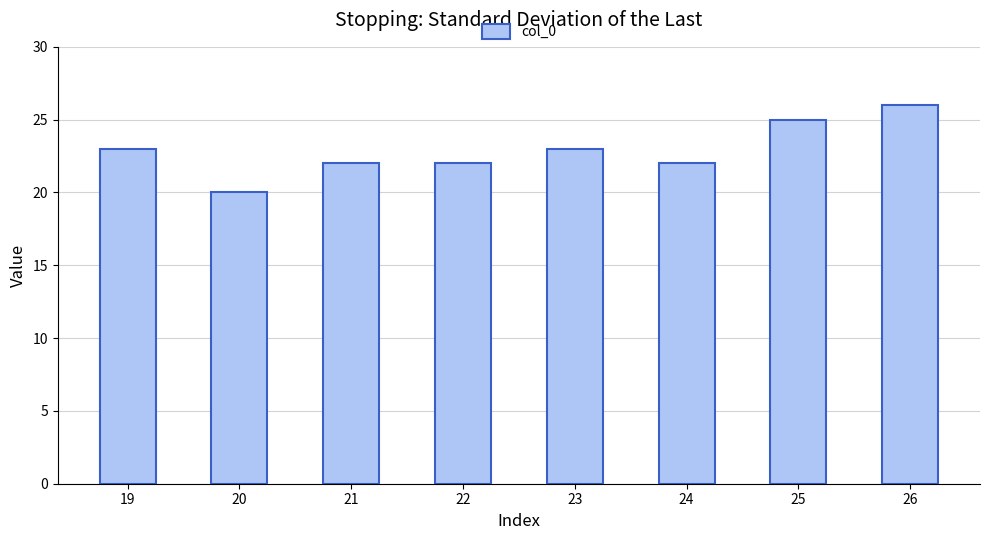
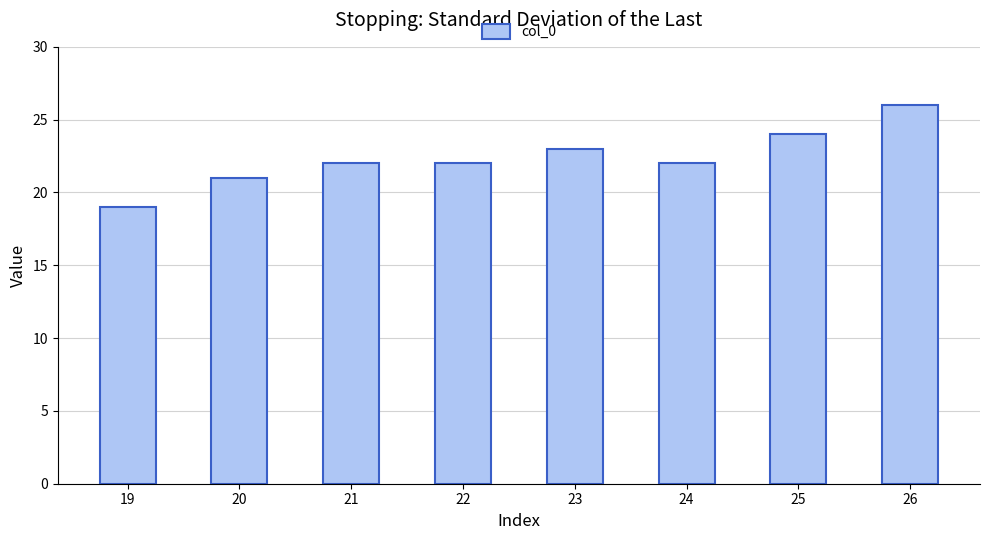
19: 23 -> 19
20: 20 -> 21
25: 25 -> 24
